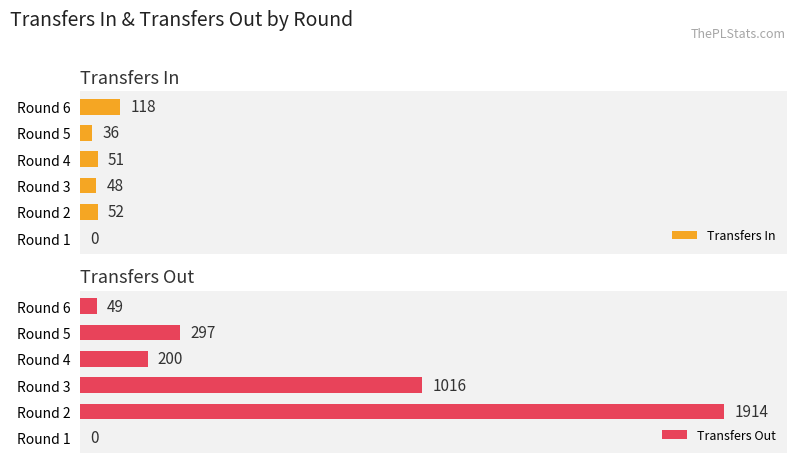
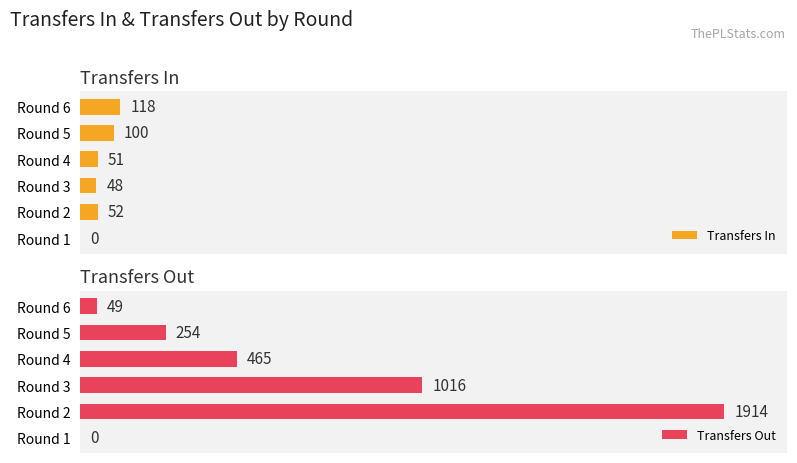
Transfers In, Round 5: 36 -> 100
Transfers Out, Round 5: 297 -> 254
Transfers Out, Round 4: 200 -> 465
